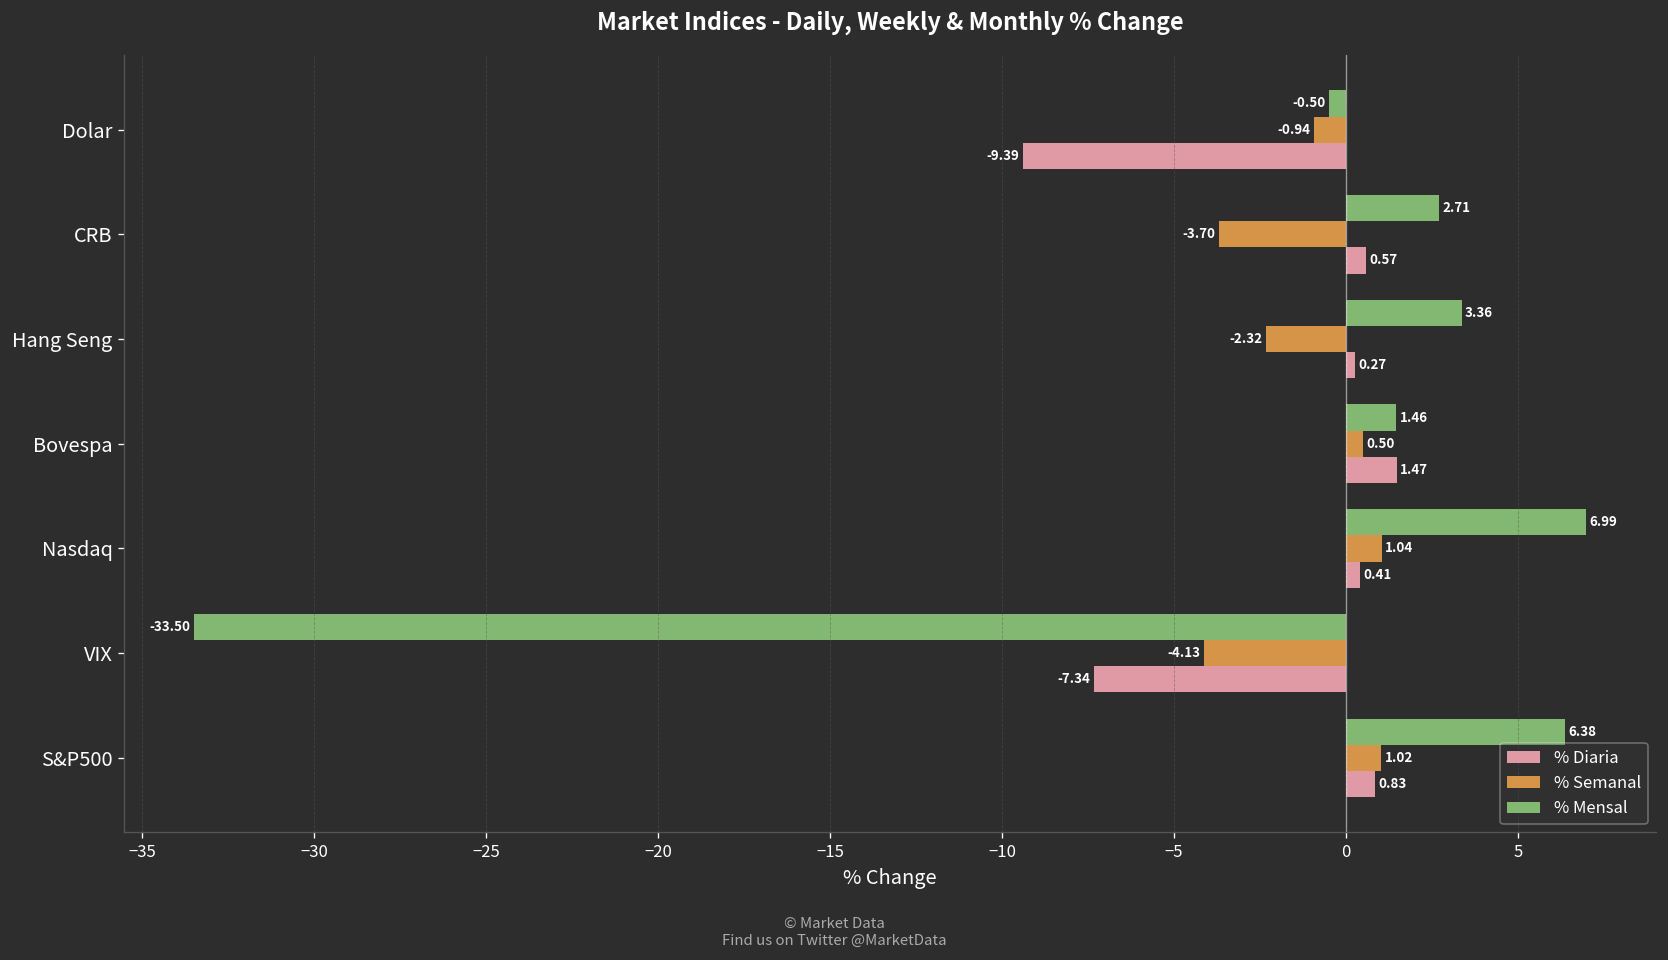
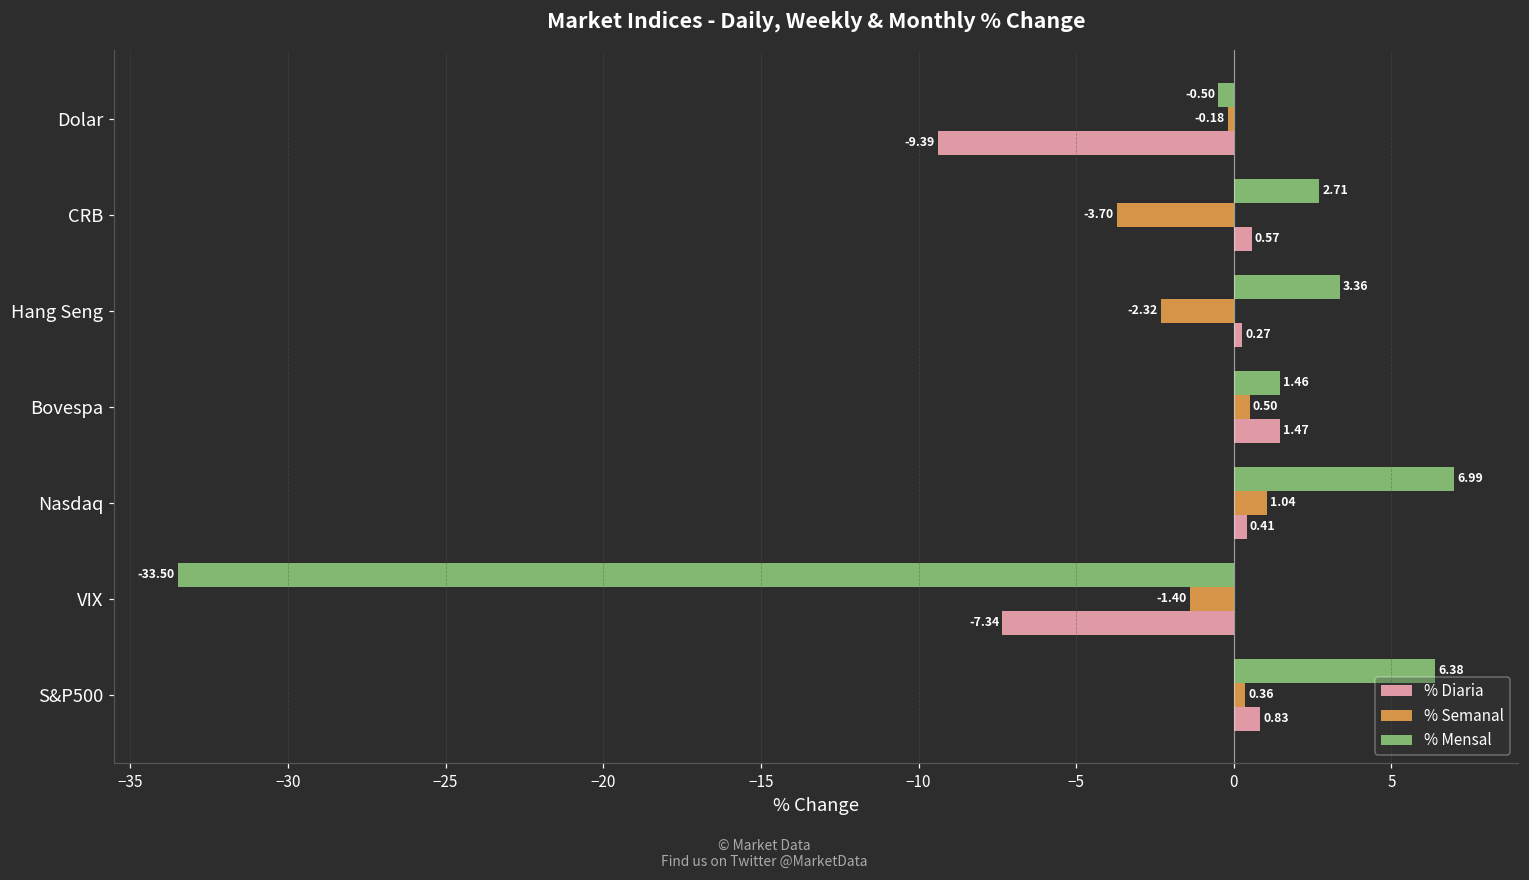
% Semanal, Dolar: -0.94 -> -0.18
% Semanal, VIX: -4.13 -> -1.40
% Semanal, S&P500: 1.02 -> 0.36
